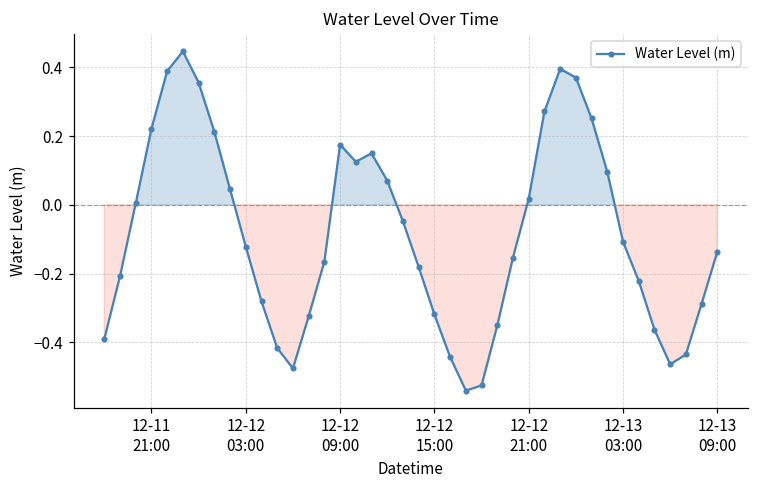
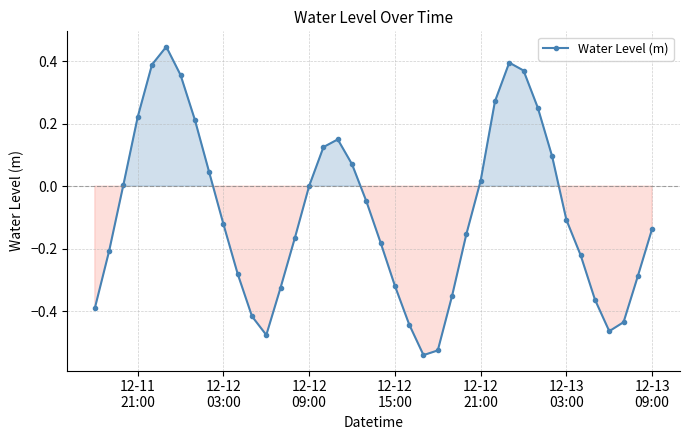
12-12 09:00: 0.18 -> 0.00
